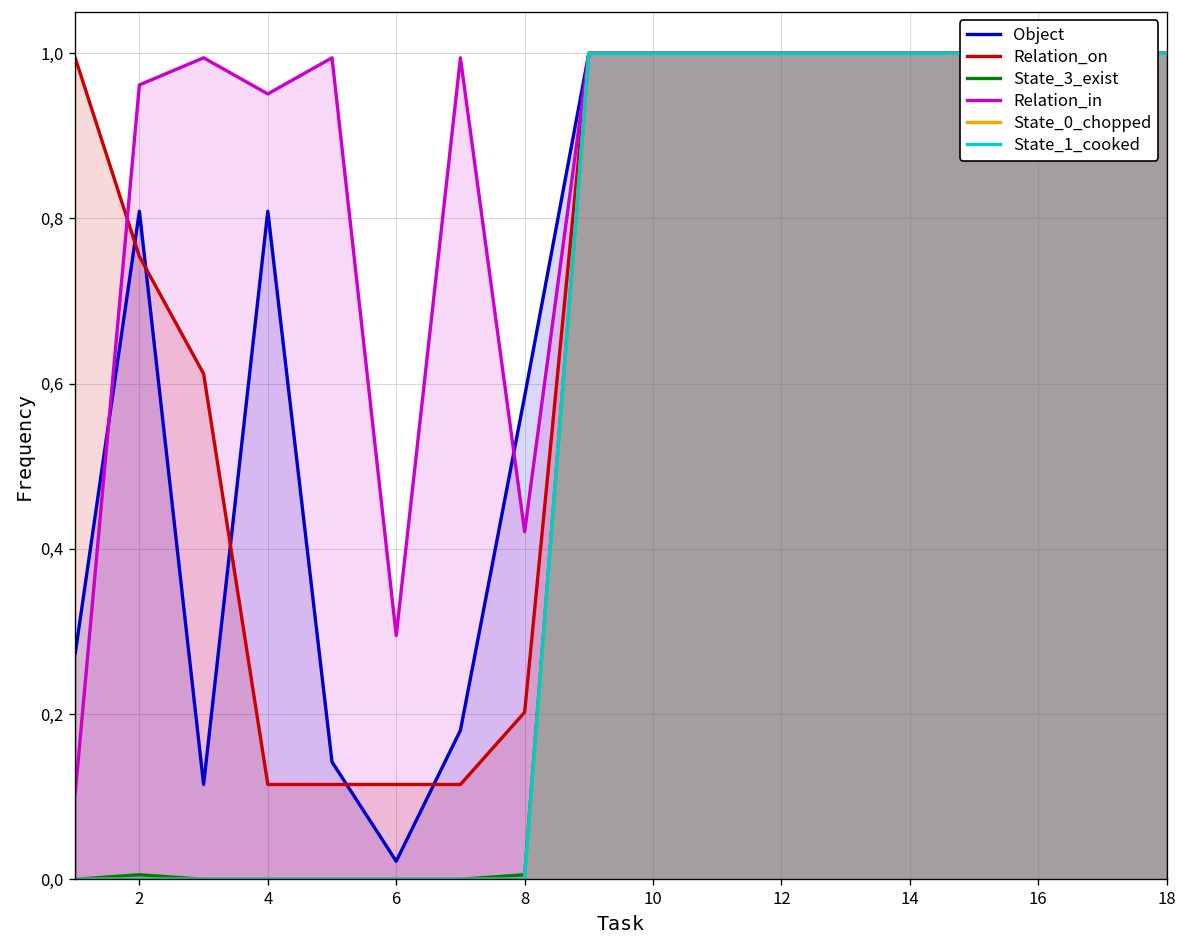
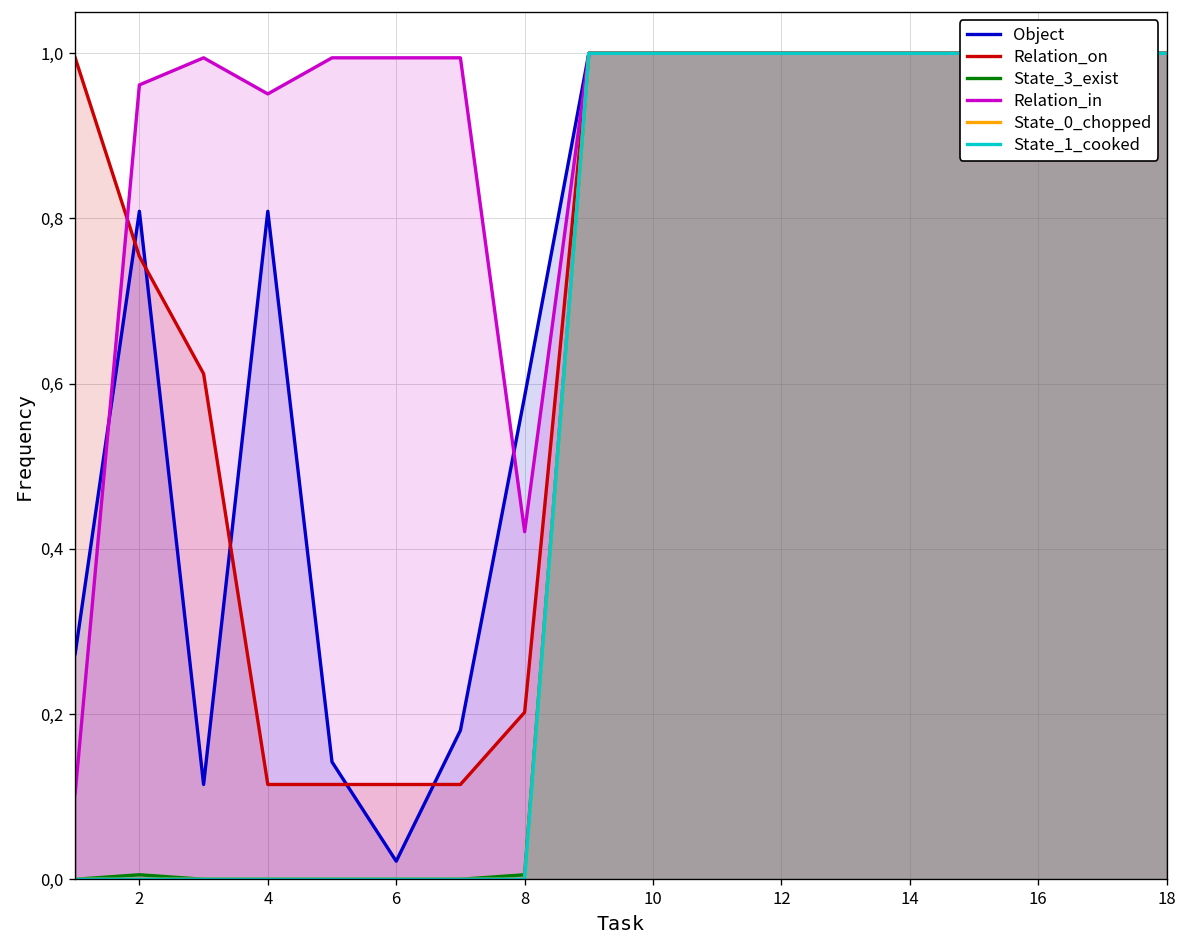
Relation_in, 6: 3.0 -> 9.9
